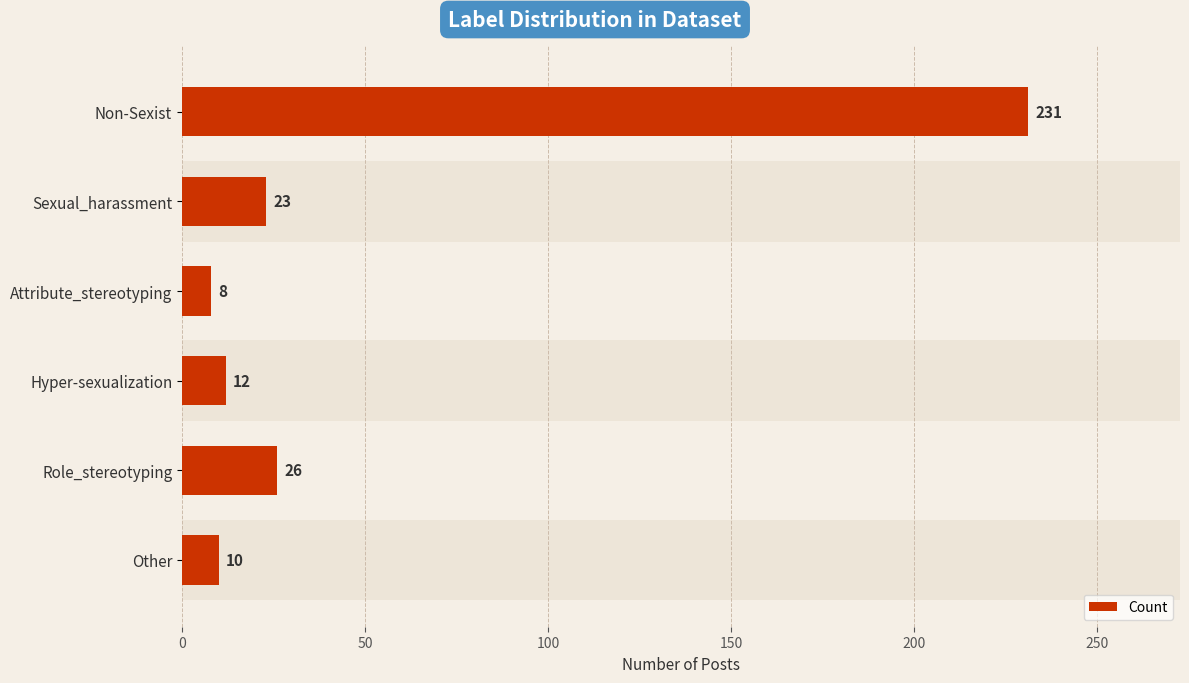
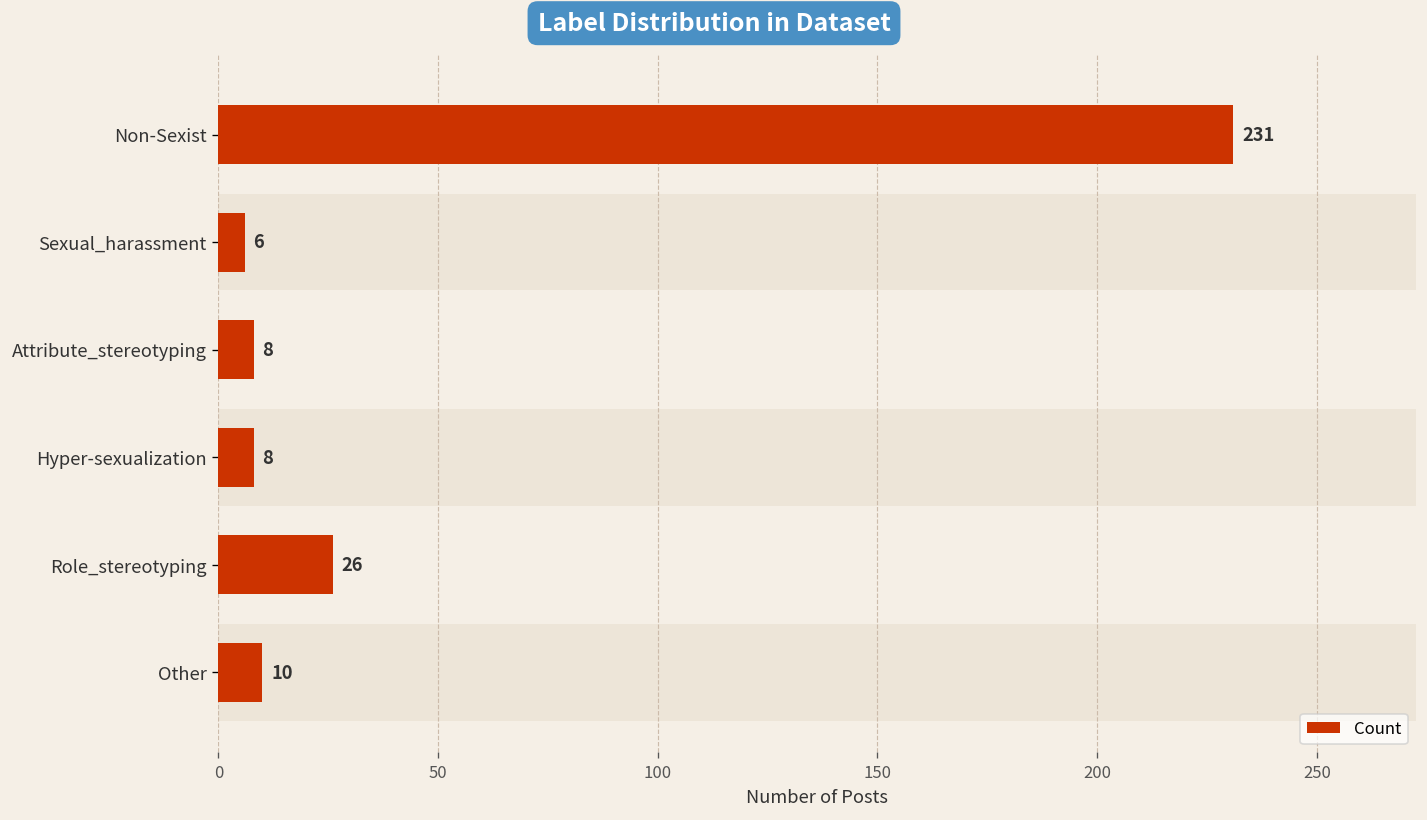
Sexual_harassment: 23 -> 6
Hyper-sexualization: 12 -> 8
